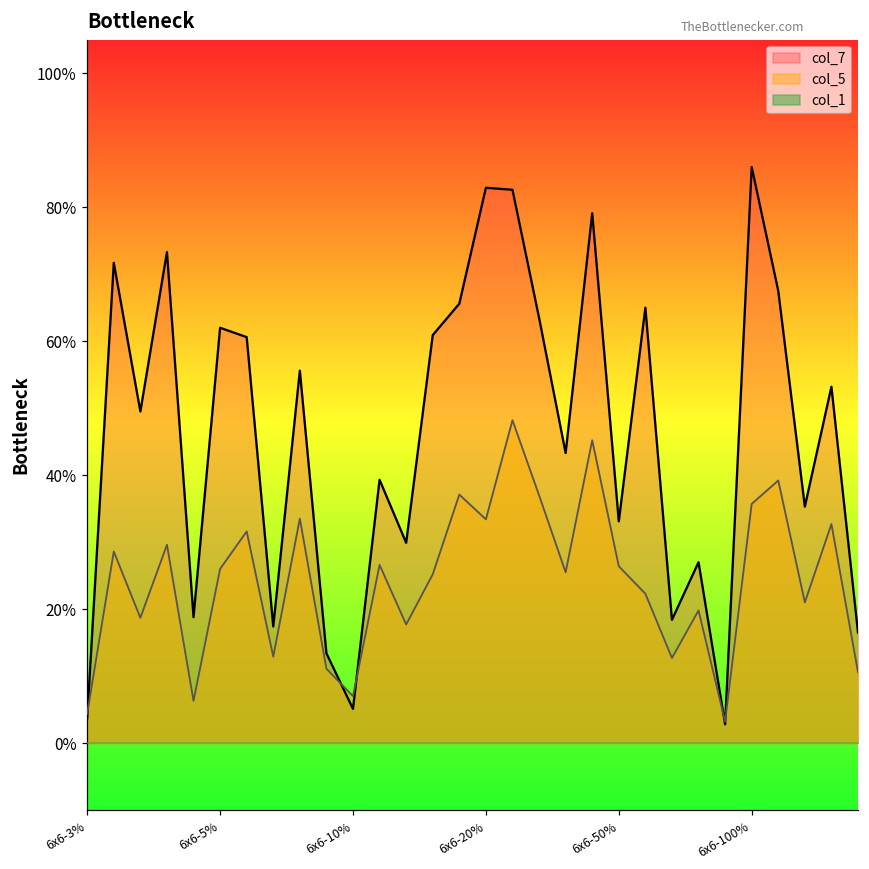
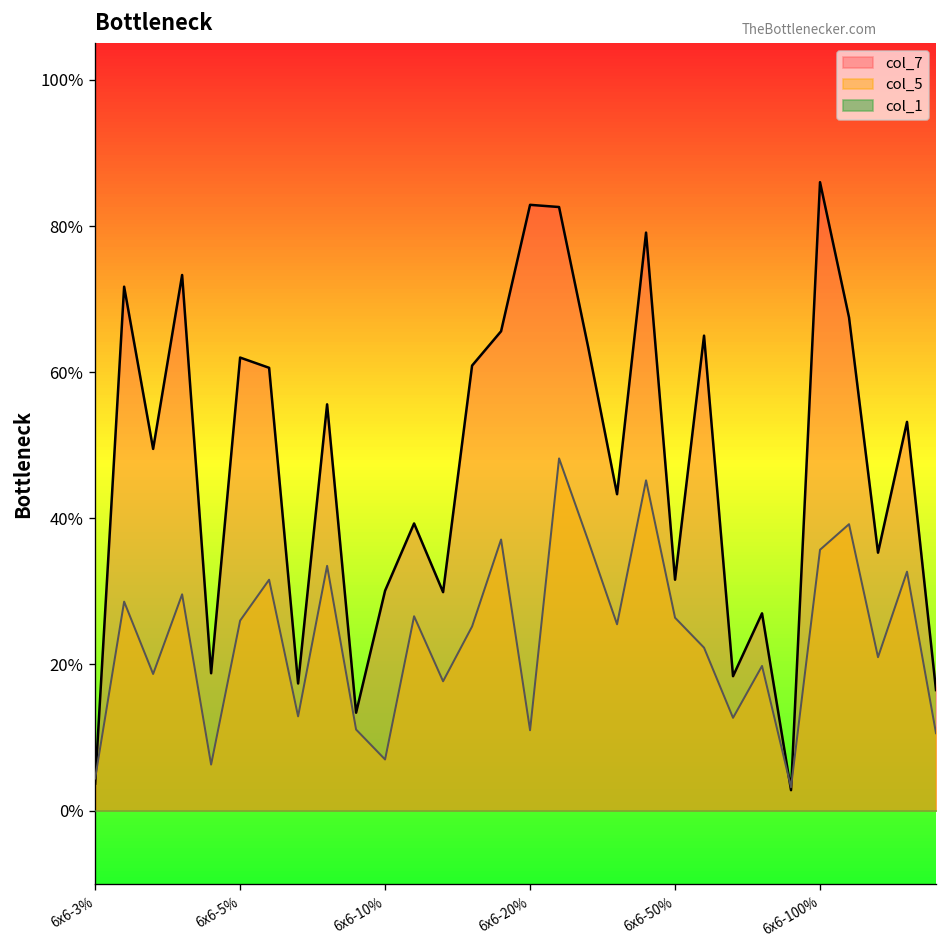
col_7, 6x6-10%: 5% -> 30%
col_5, 6x6-20%: 33% -> 11%
col_7, 6x6-50%: 33% -> 32%
